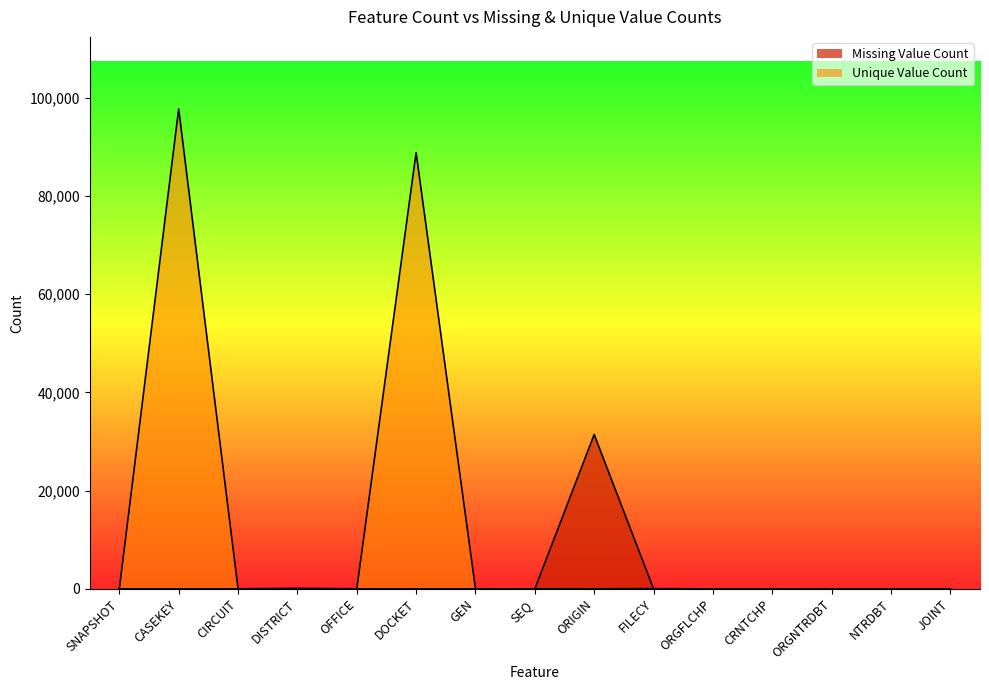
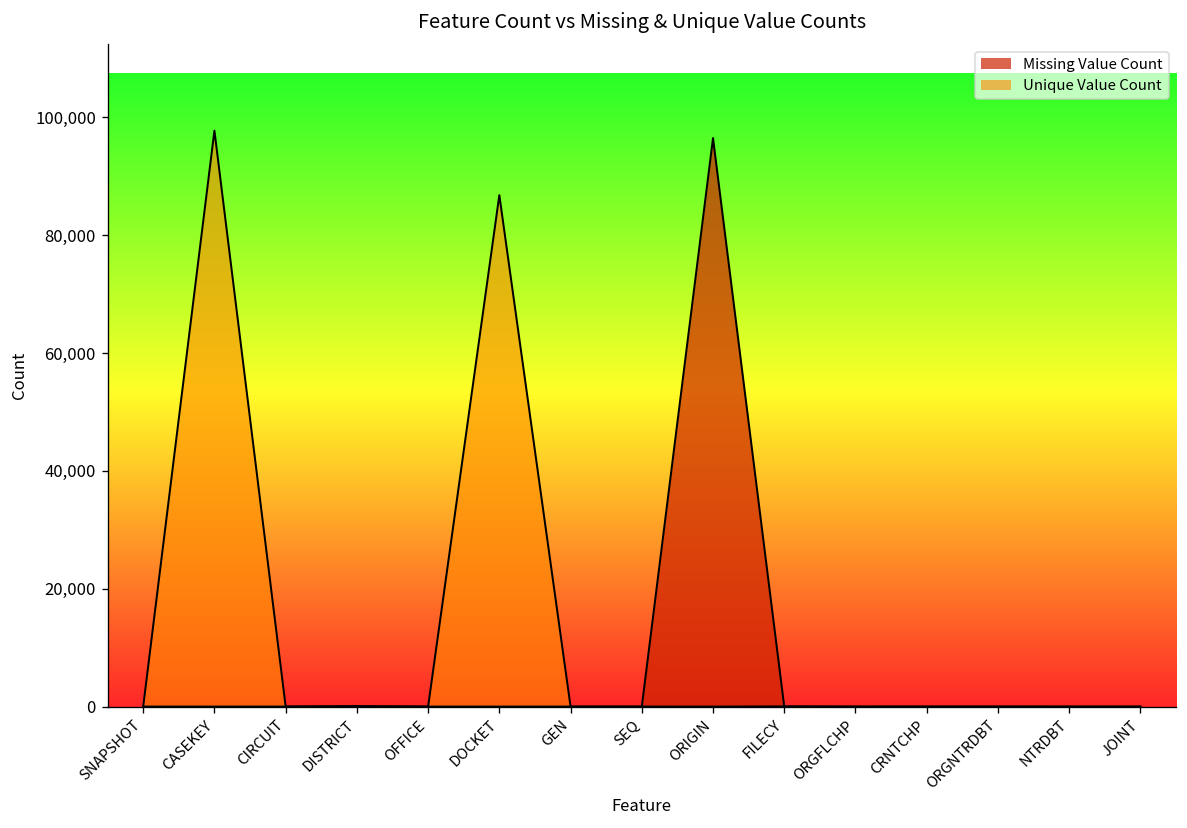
Unique Value Count, DOCKET: 89,000 -> 87,000
Missing Value Count, ORIGIN: 31,000 -> 96,000
